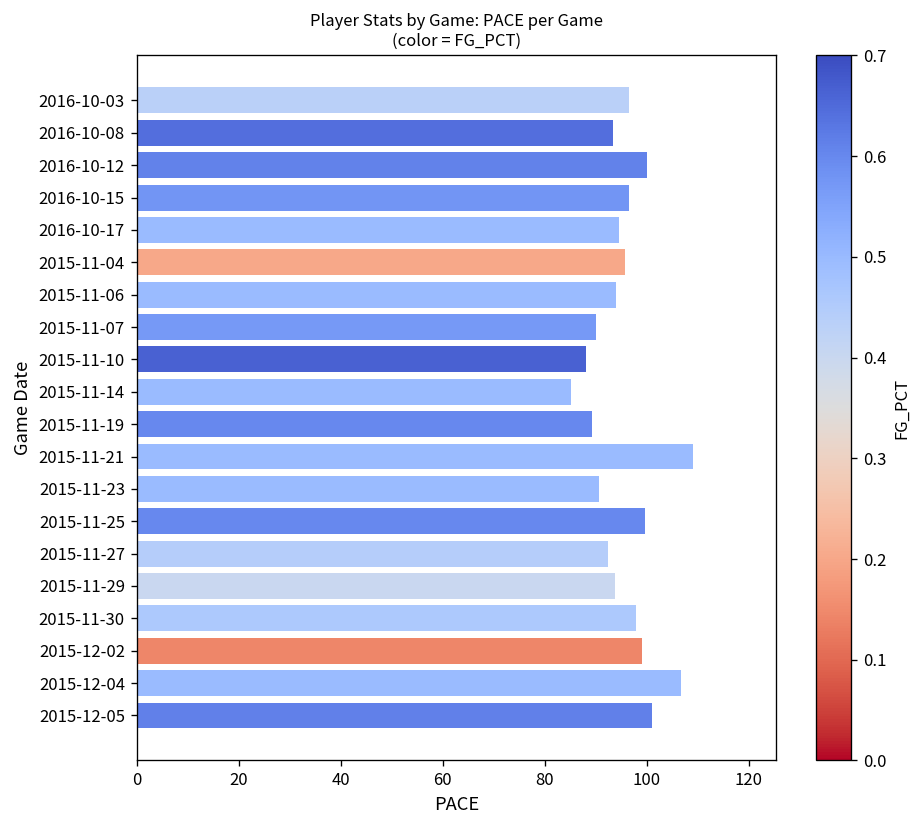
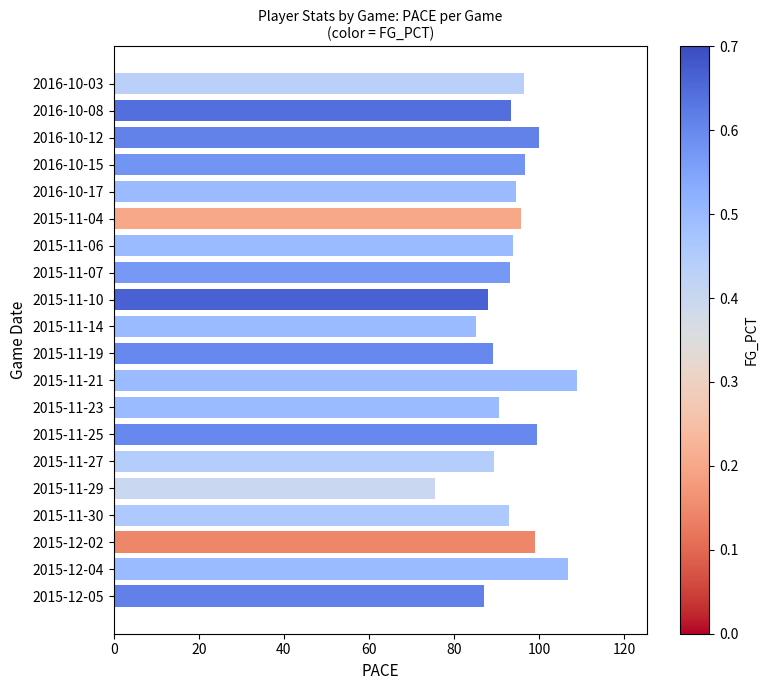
2015-11-07: 90 -> 93
2015-11-27: 92 -> 89
2015-11-29: 94 -> 75
2015-11-30: 98 -> 93
2015-12-05: 101 -> 87
